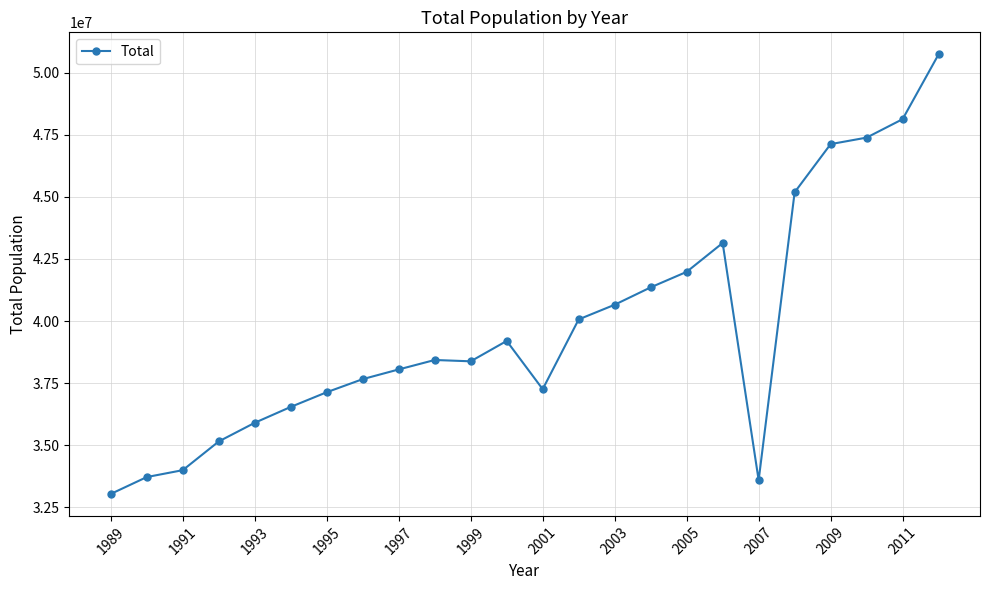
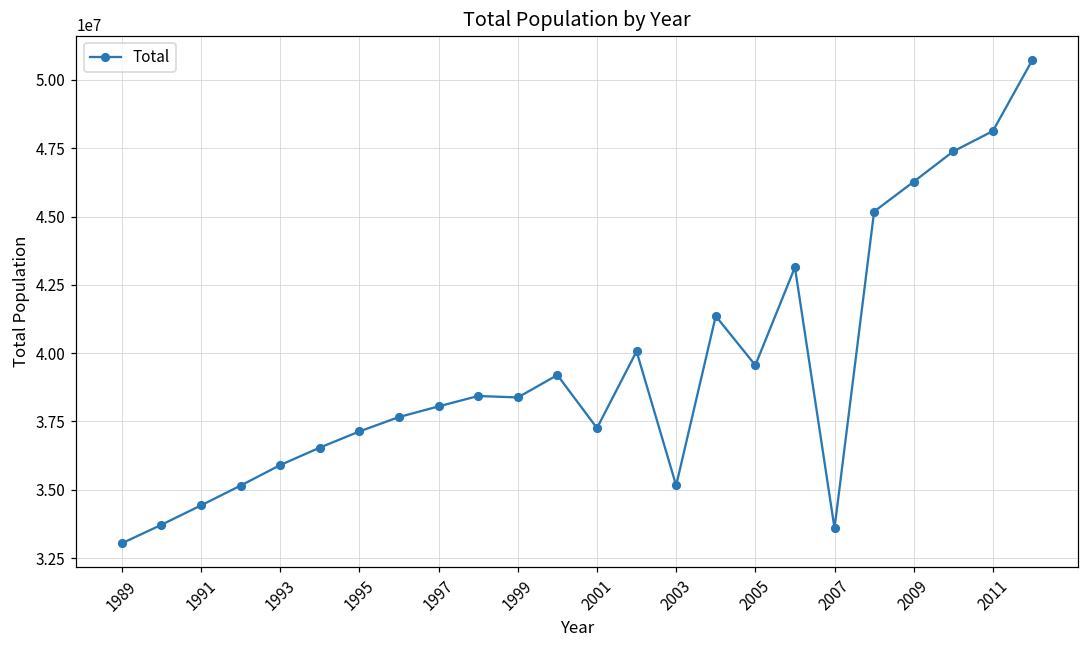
1991: 34000000 -> 34400000
2003: 40700000 -> 35200000
2005: 42000000 -> 39600000
2009: 47100000 -> 46300000
